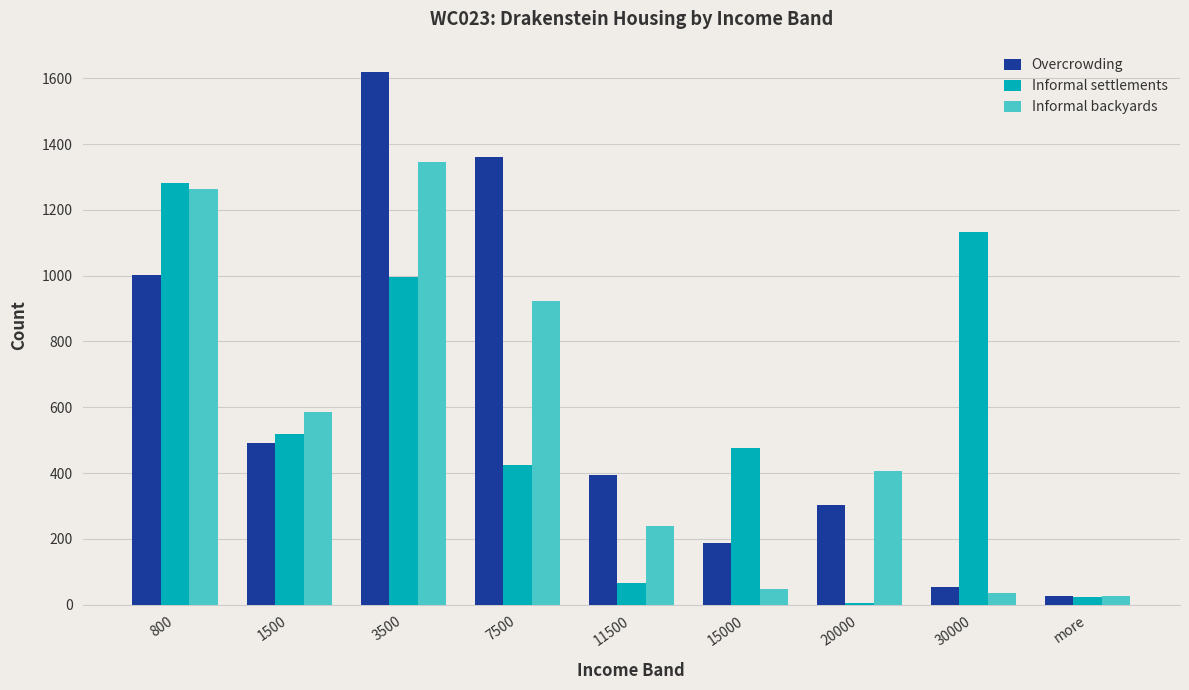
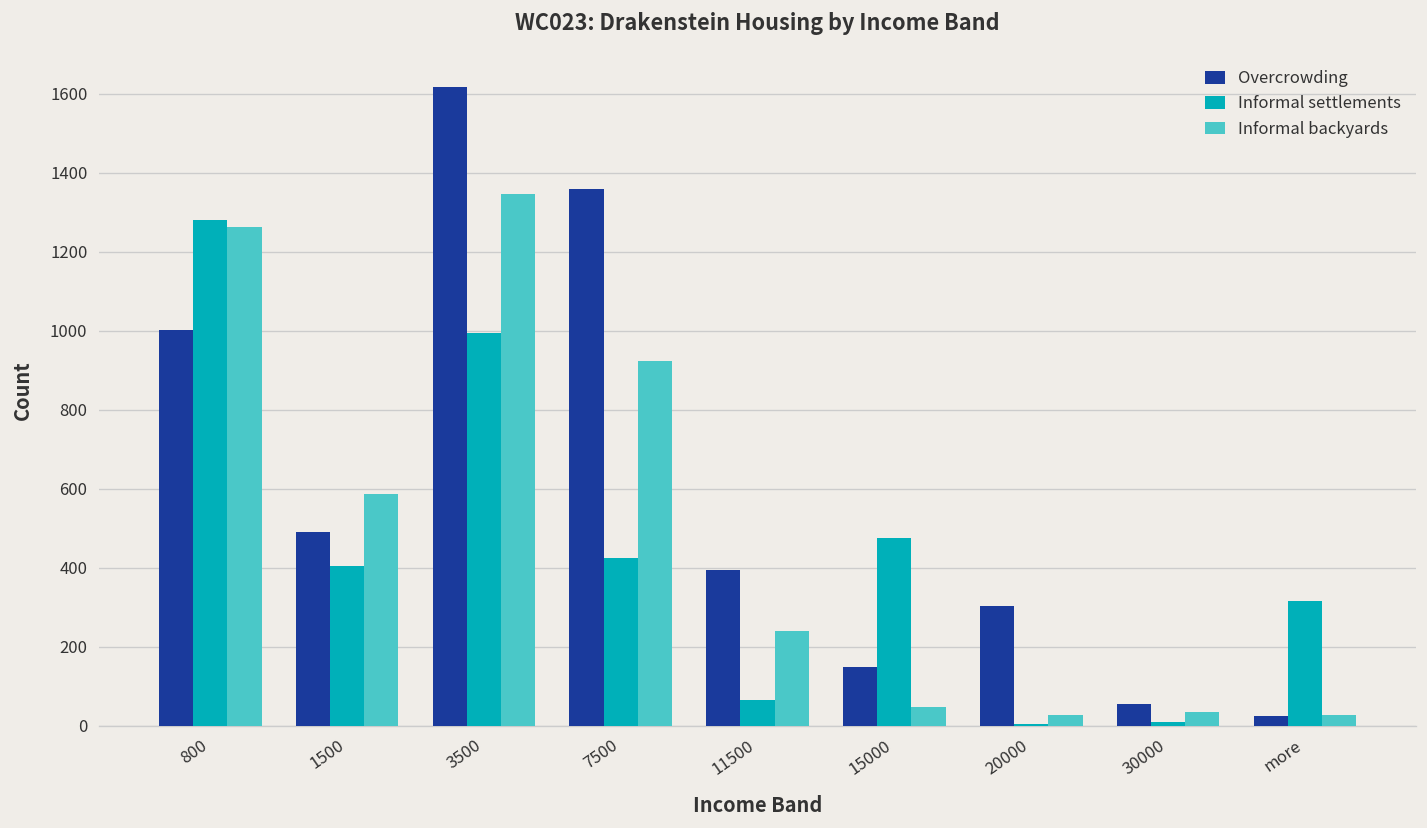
Informal settlements, 1500: 520 -> 400
Overcrowding, 15000: 190 -> 150
Informal backyards, 20000: 410 -> 30
Informal settlements, 30000: 1130 -> 10
Informal settlements, more: 20 -> 320
